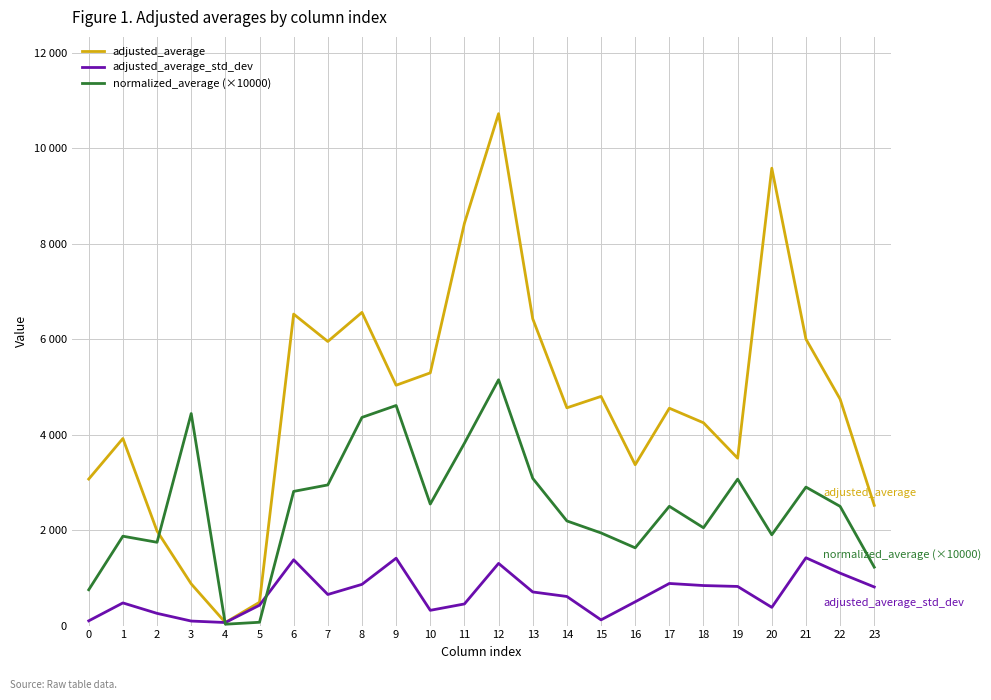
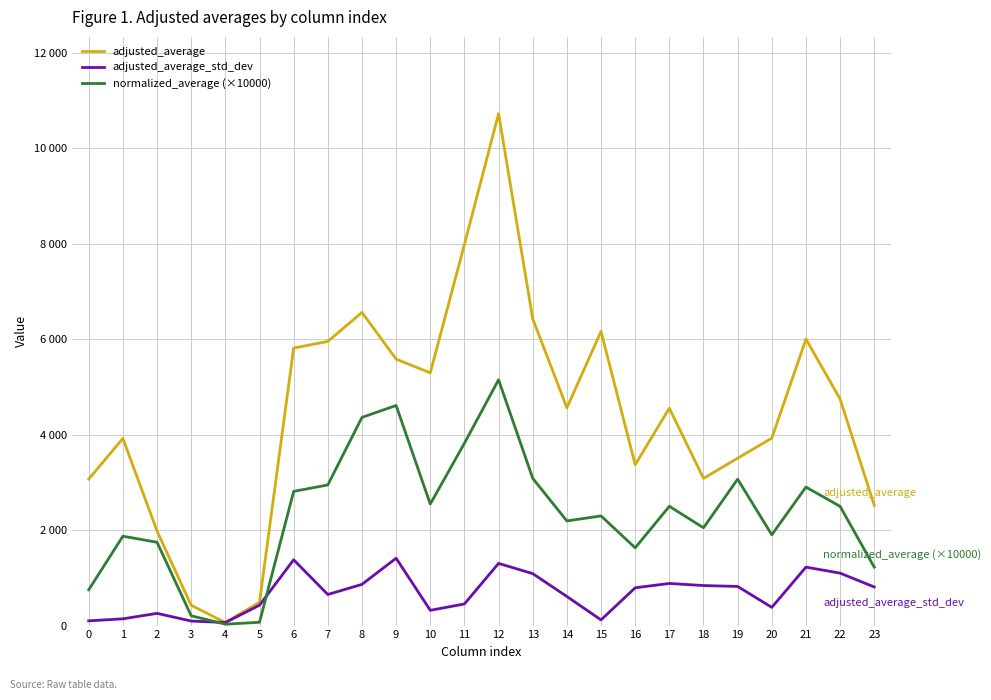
adjusted_average_std_dev, 1: 500 -> 100
adjusted_average, 3: 900 -> 400
normalized_average (×10000), 3: 4400 -> 200
adjusted_average, 6: 6500 -> 5800
adjusted_average, 9: 5000 -> 5600
adjusted_average, 11: 8400 -> 8000
adjusted_average_std_dev, 13: 700 -> 1100
adjusted_average, 15: 4800 -> 6200
normalized_average (×10000), 15: 1900 -> 2300
adjusted_average_std_dev, 16: 500 -> 800
adjusted_average, 18: 4200 -> 3100
adjusted_average, 20: 9600 -> 3900
adjusted_average_std_dev, 21: 1400 -> 1200
